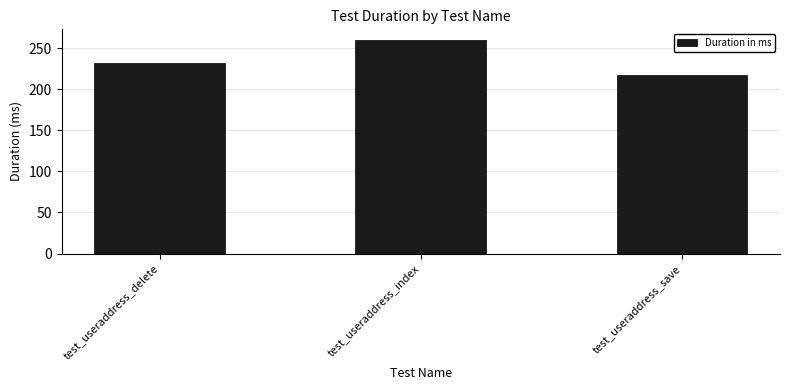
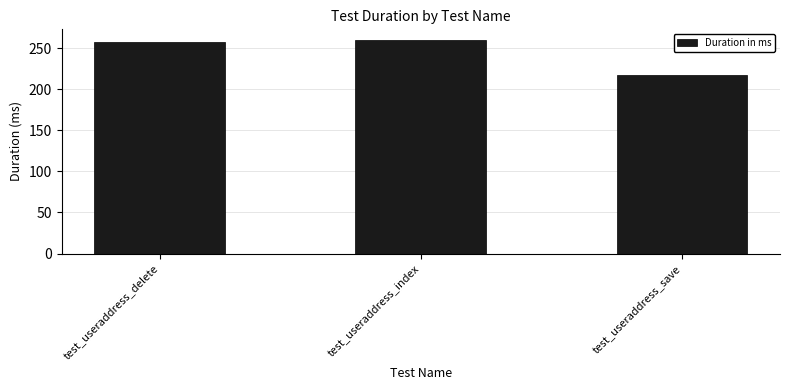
test_useraddress_delete: 230 -> 260
